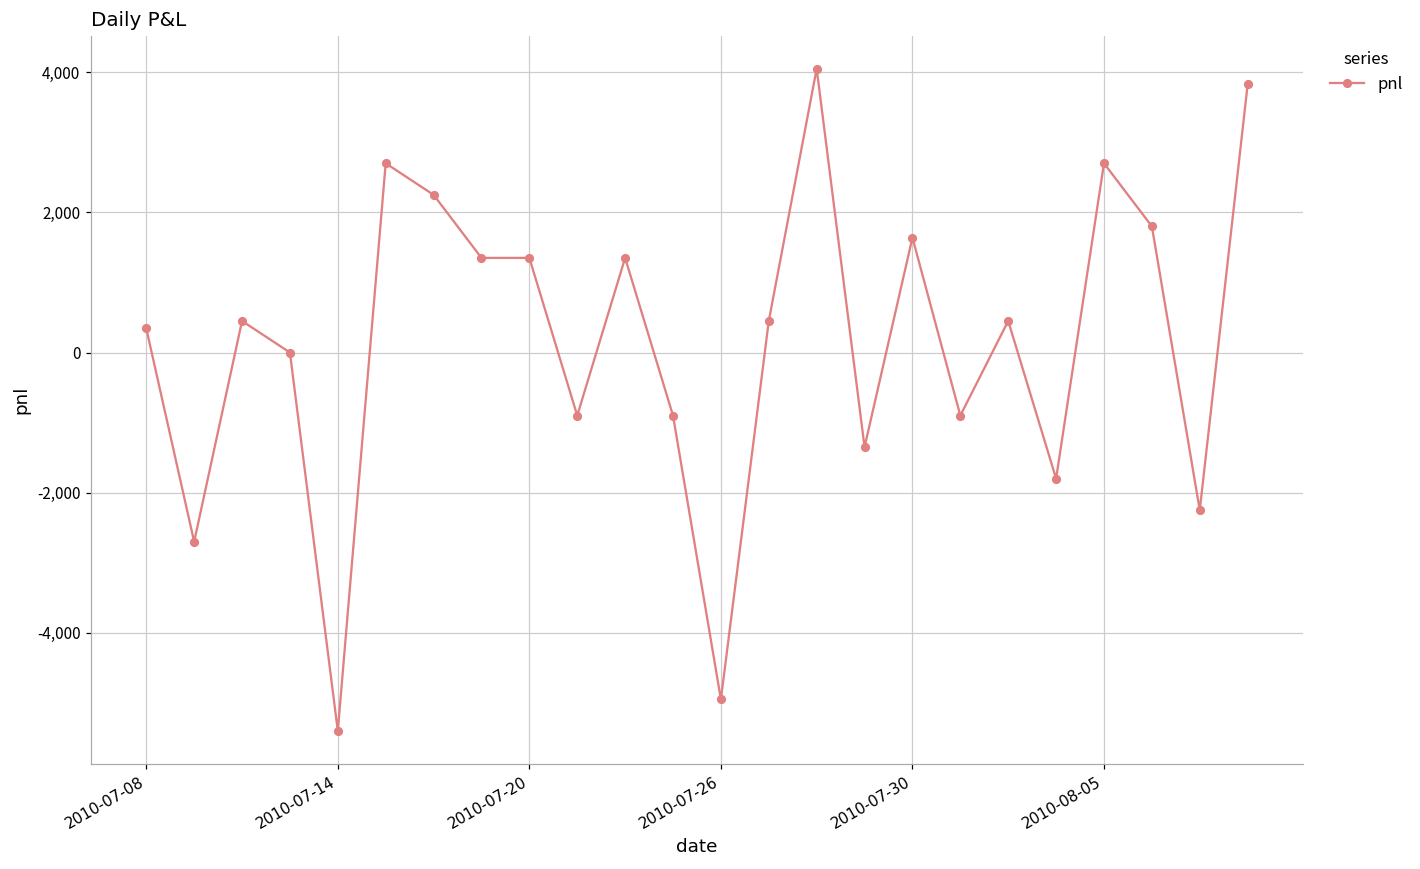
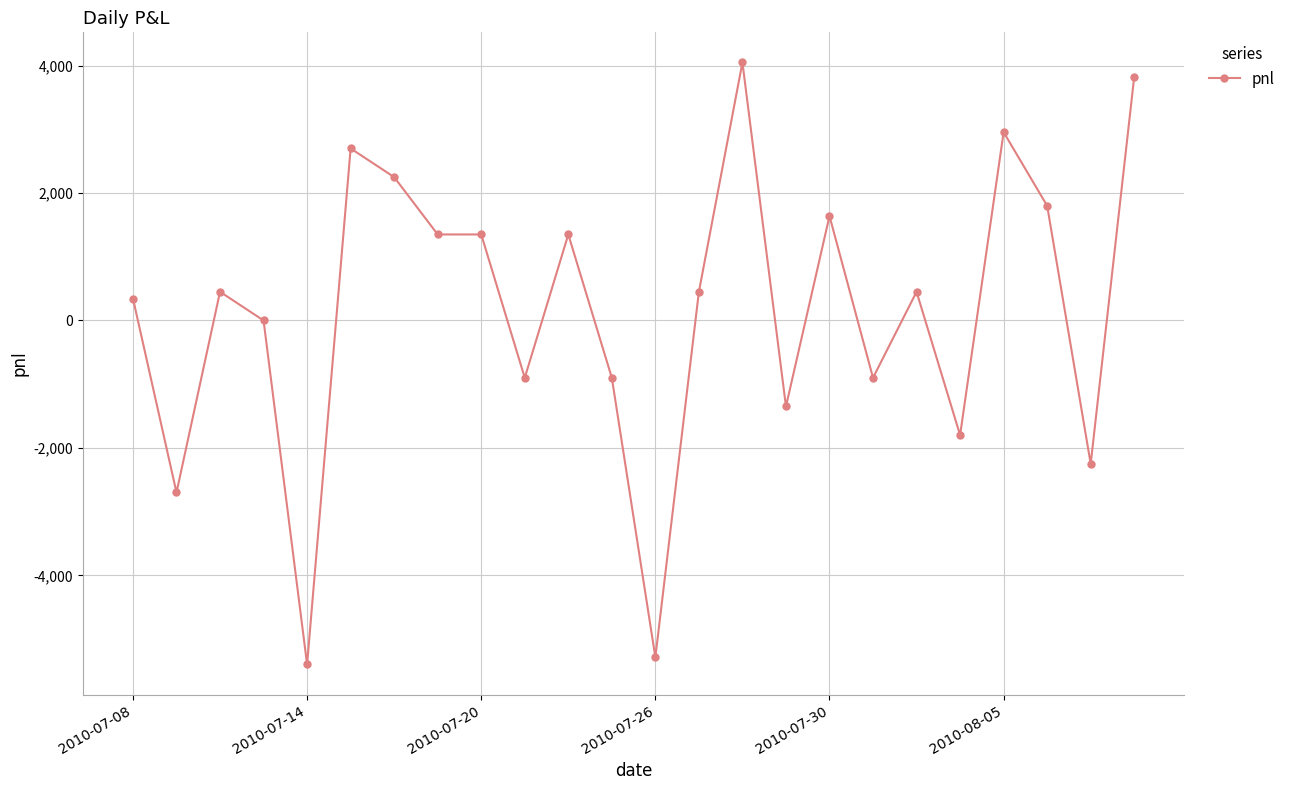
2010-07-26: -5,000 -> -5,300
2010-08-05: 2,700 -> 3,000
